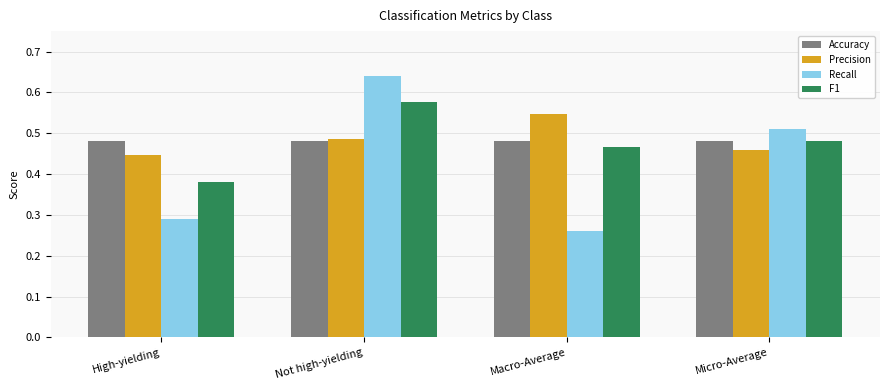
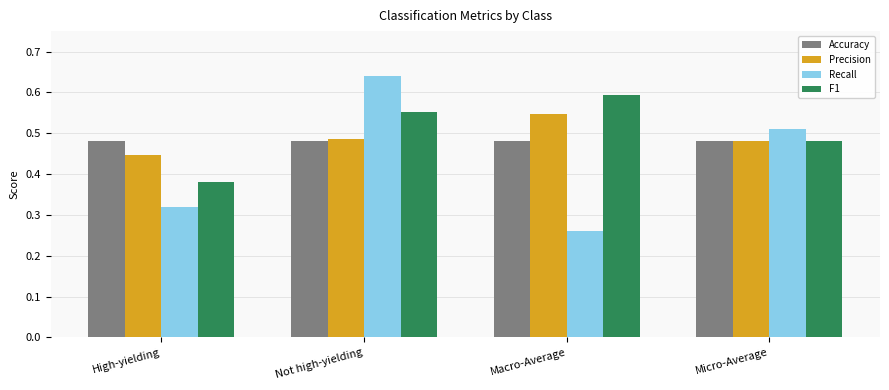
Recall, High-yielding: 0.29 -> 0.32
F1, Not high-yielding: 0.58 -> 0.55
F1, Macro-Average: 0.47 -> 0.59
Precision, Micro-Average: 0.46 -> 0.48
